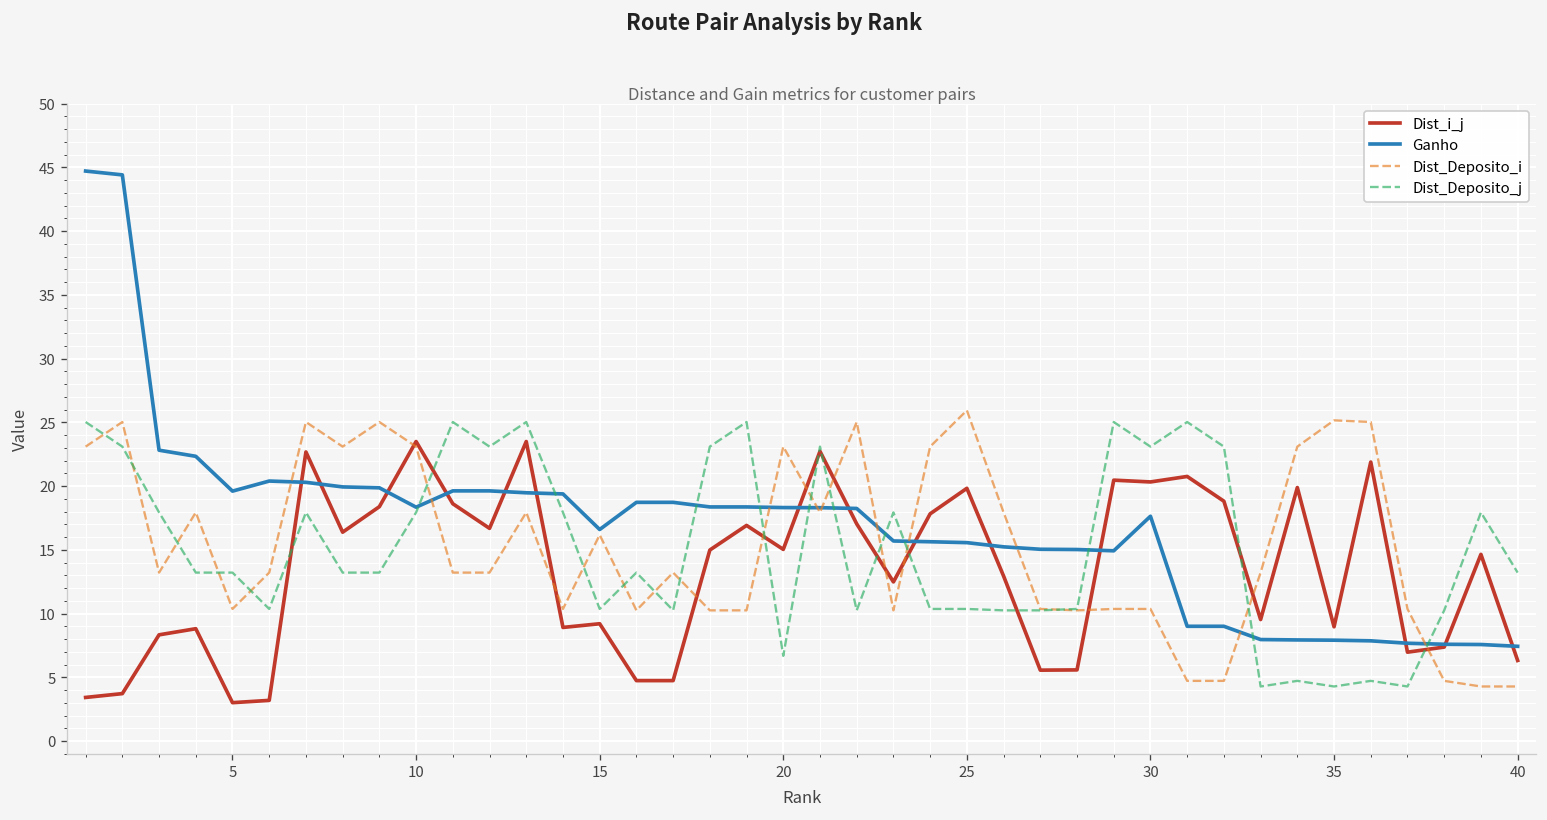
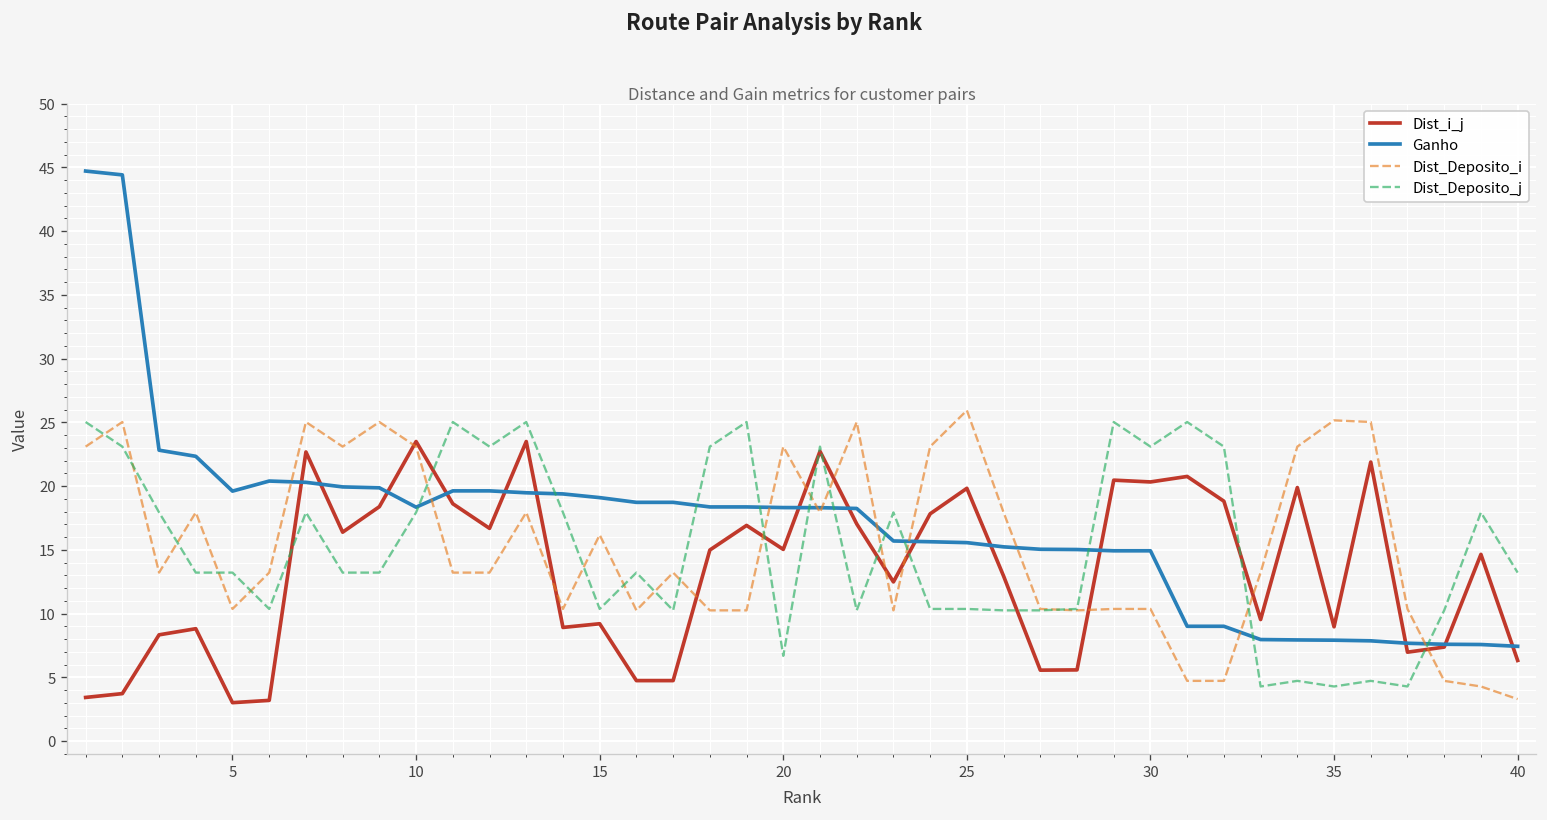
Ganho, 15: 16.6 -> 19.1
Ganho, 30: 17.6 -> 14.9
Dist_Deposito_i, 40: 4.3 -> 3.3
